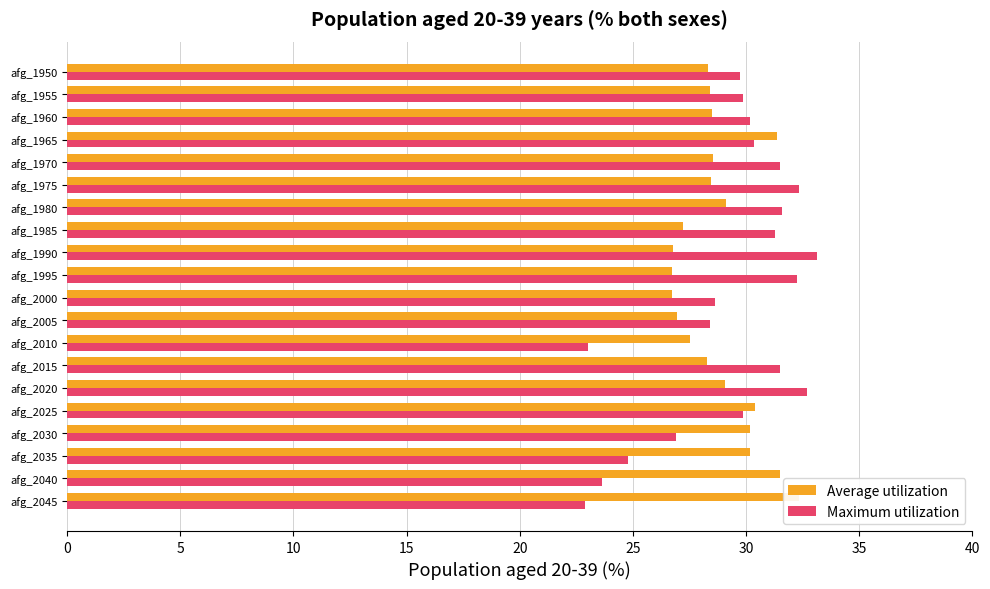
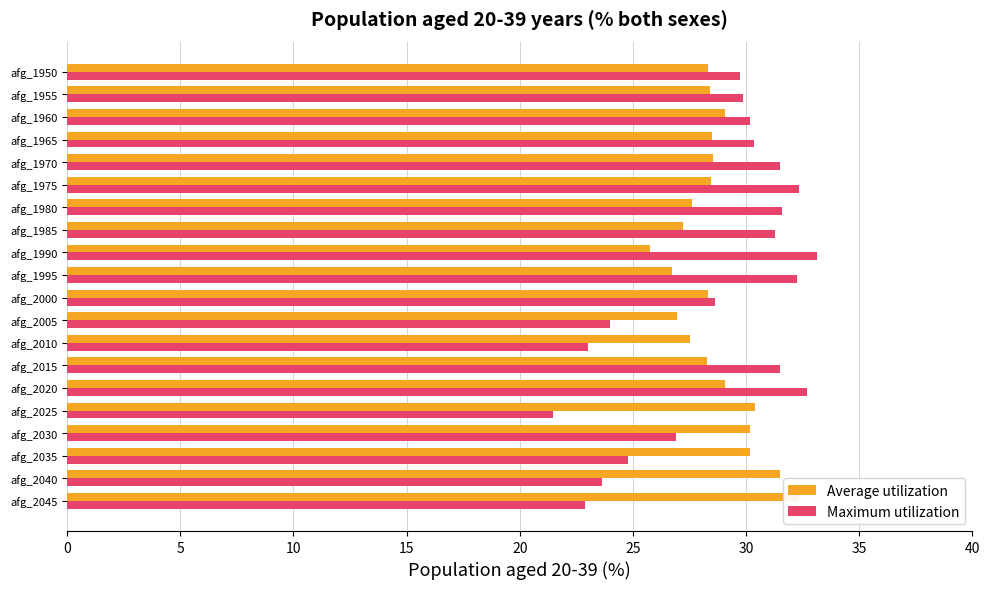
Average utilization, afg_1960: 28.5 -> 29.1
Average utilization, afg_1965: 31.4 -> 28.5
Average utilization, afg_1980: 29.1 -> 27.6
Average utilization, afg_1990: 26.8 -> 25.7
Average utilization, afg_2000: 26.7 -> 28.3
Maximum utilization, afg_2005: 28.4 -> 24.0
Maximum utilization, afg_2025: 29.9 -> 21.5
